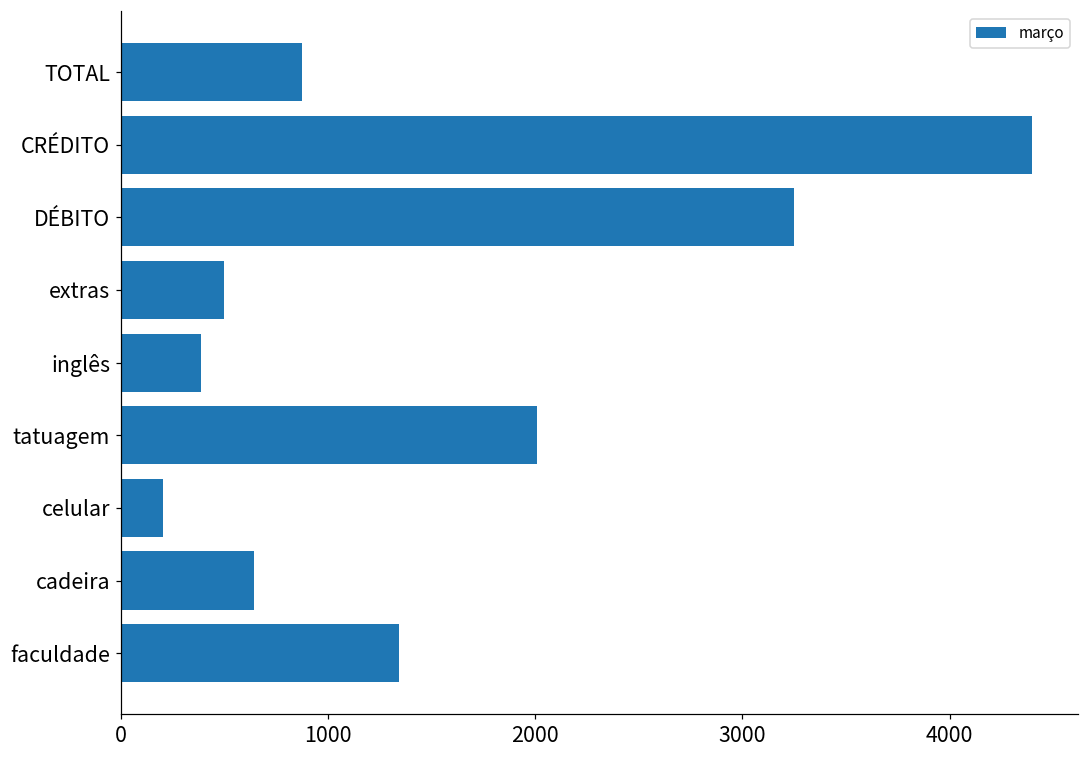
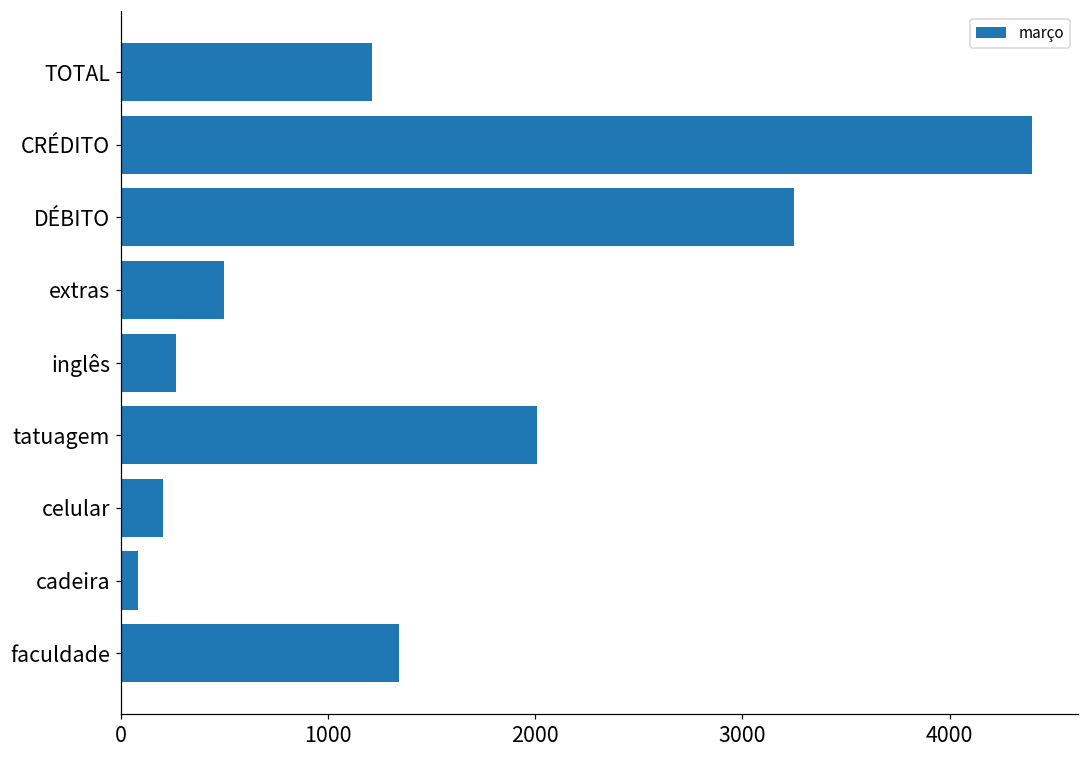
TOTAL: 870 -> 1210
inglês: 390 -> 270
cadeira: 650 -> 80
